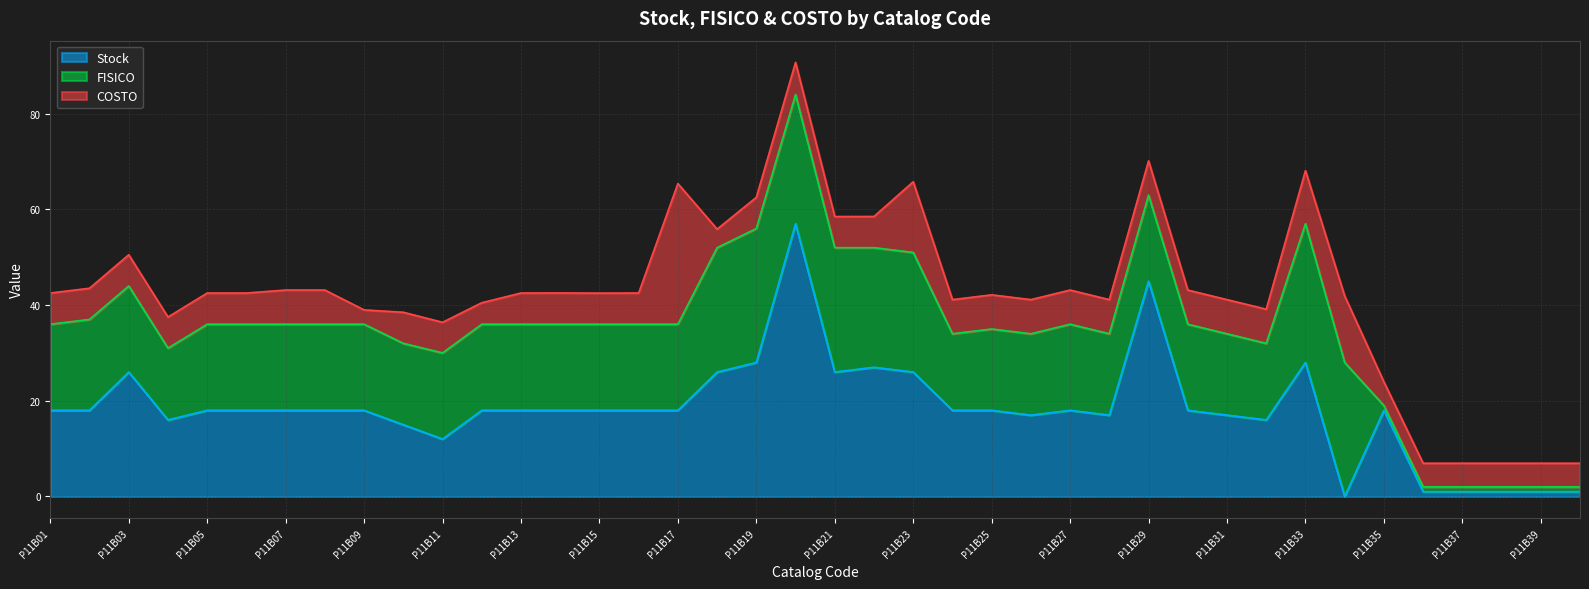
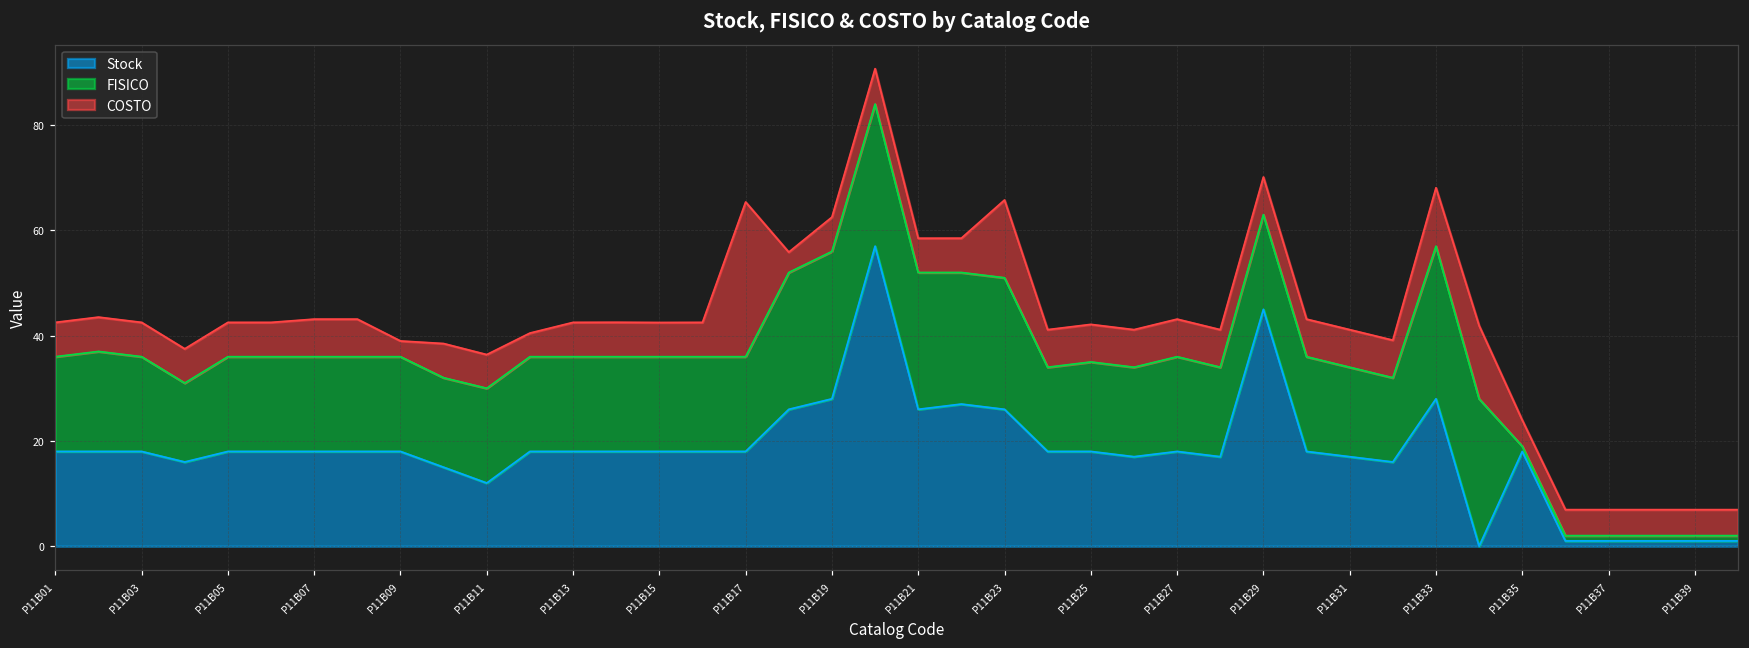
Stock, P11B03: 26 -> 18
